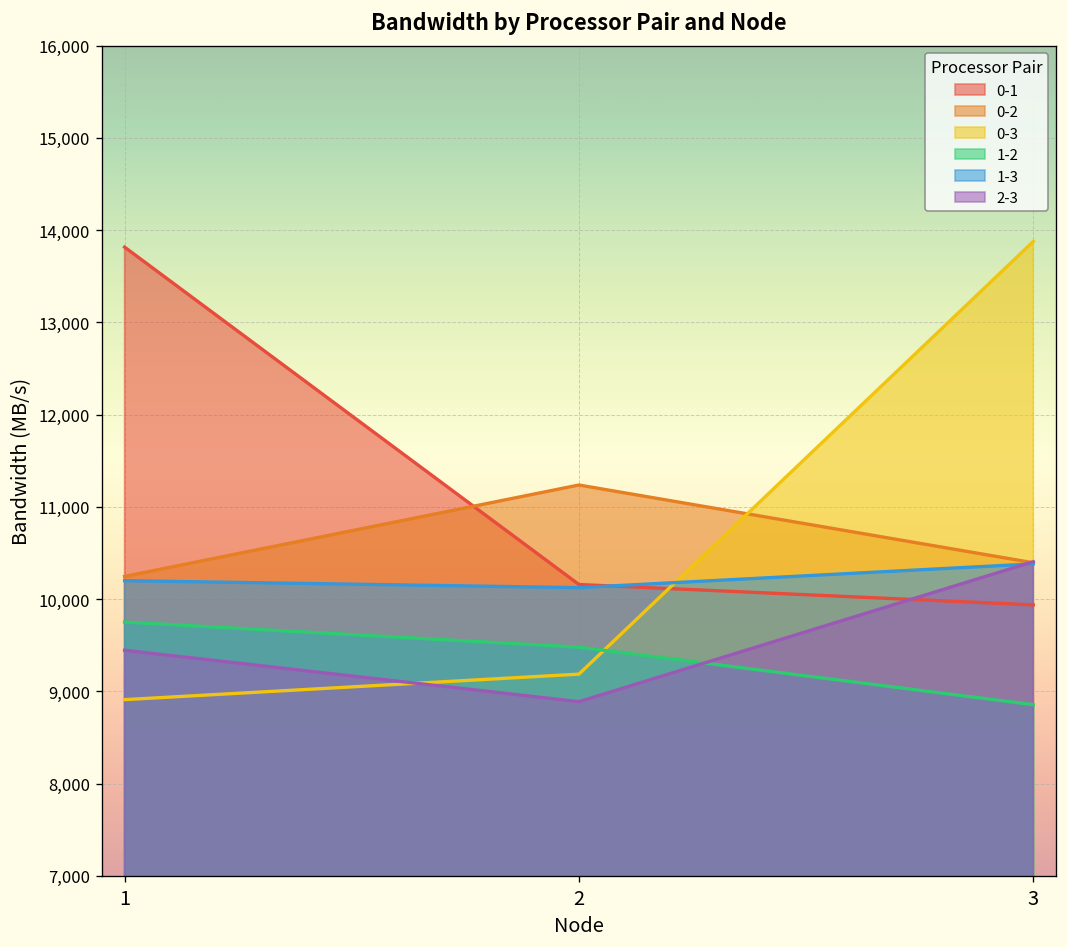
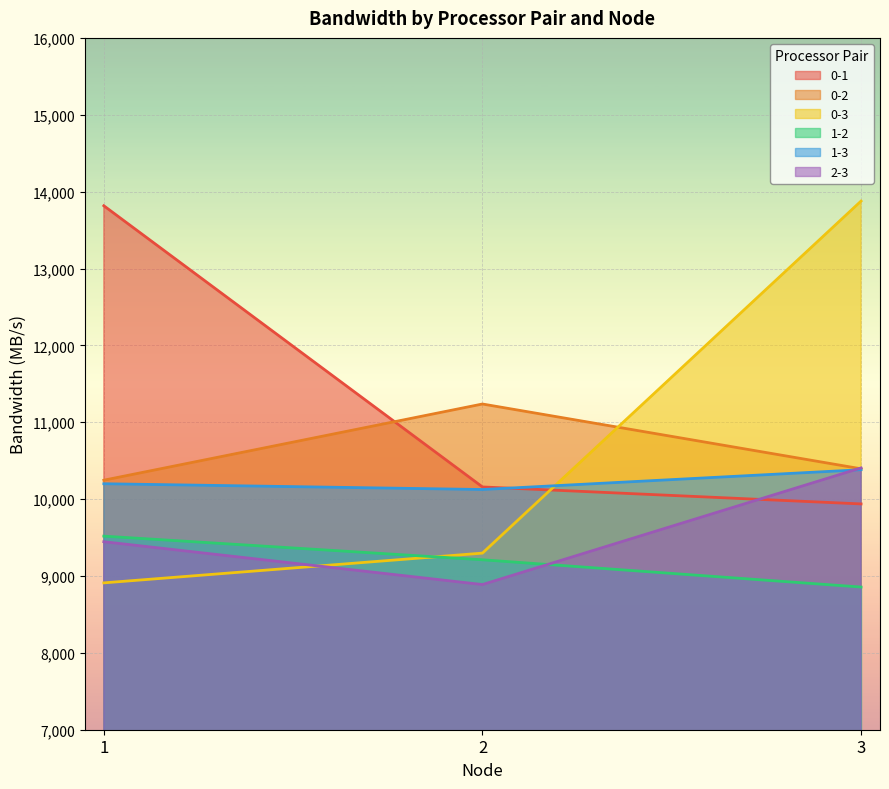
1-2, 1: 9,800 -> 9,500
0-3, 2: 9,200 -> 9,300
1-2, 2: 9,500 -> 9,200
